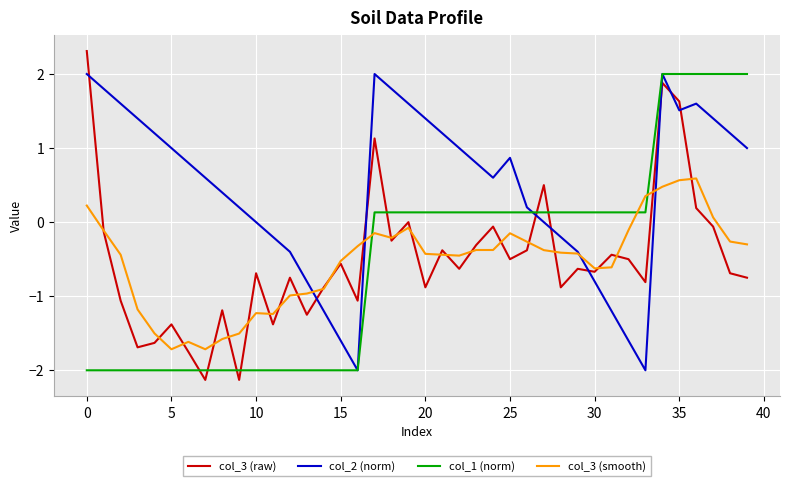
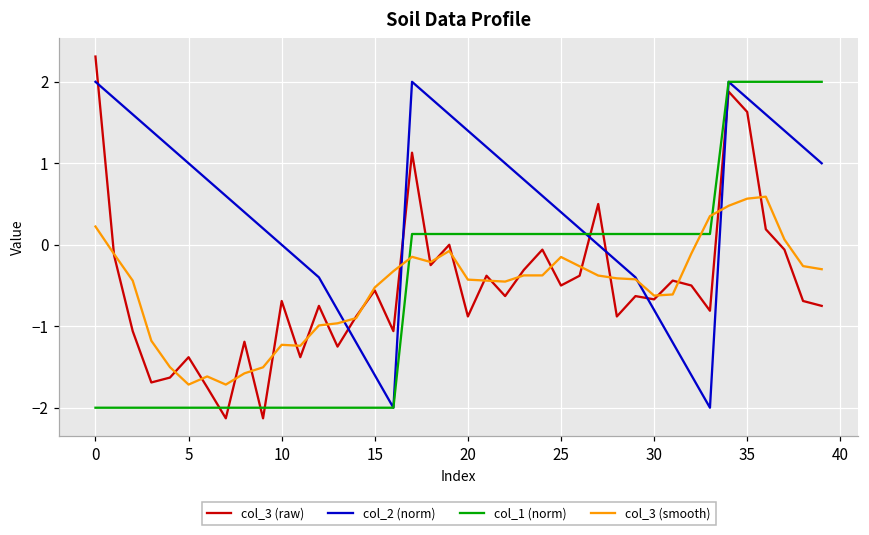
col_2 (norm), 25: 0.9 -> 0.4
col_2 (norm), 35: 1.5 -> 1.8
